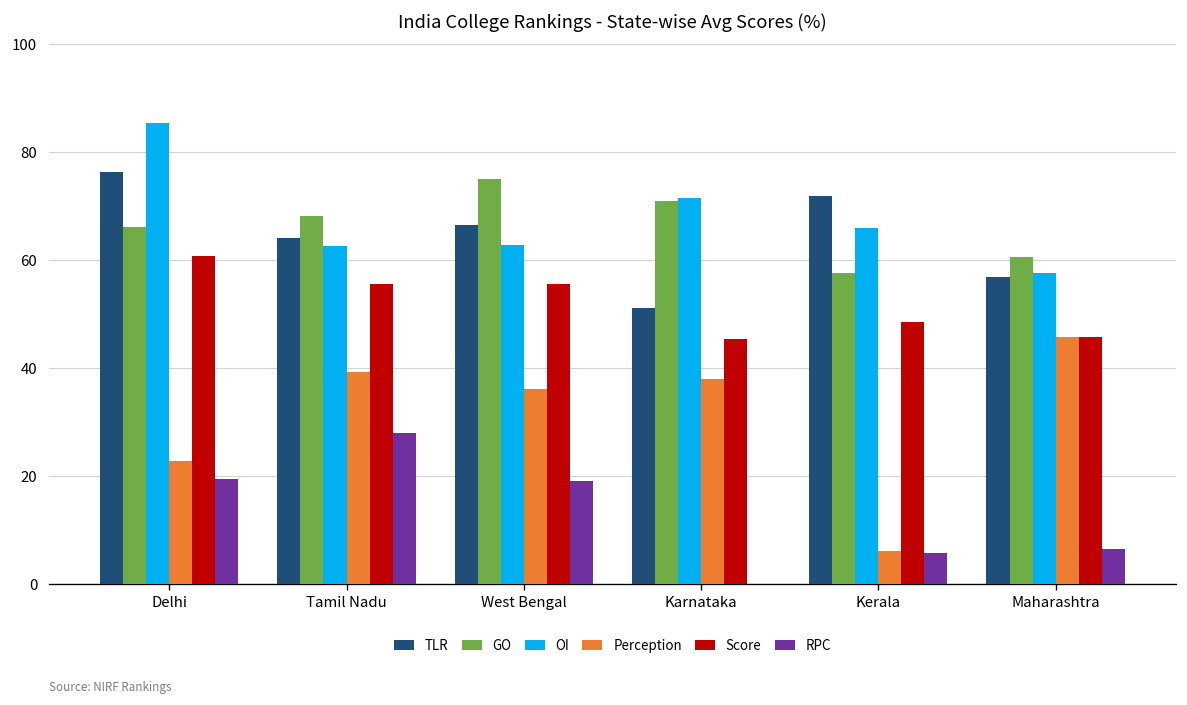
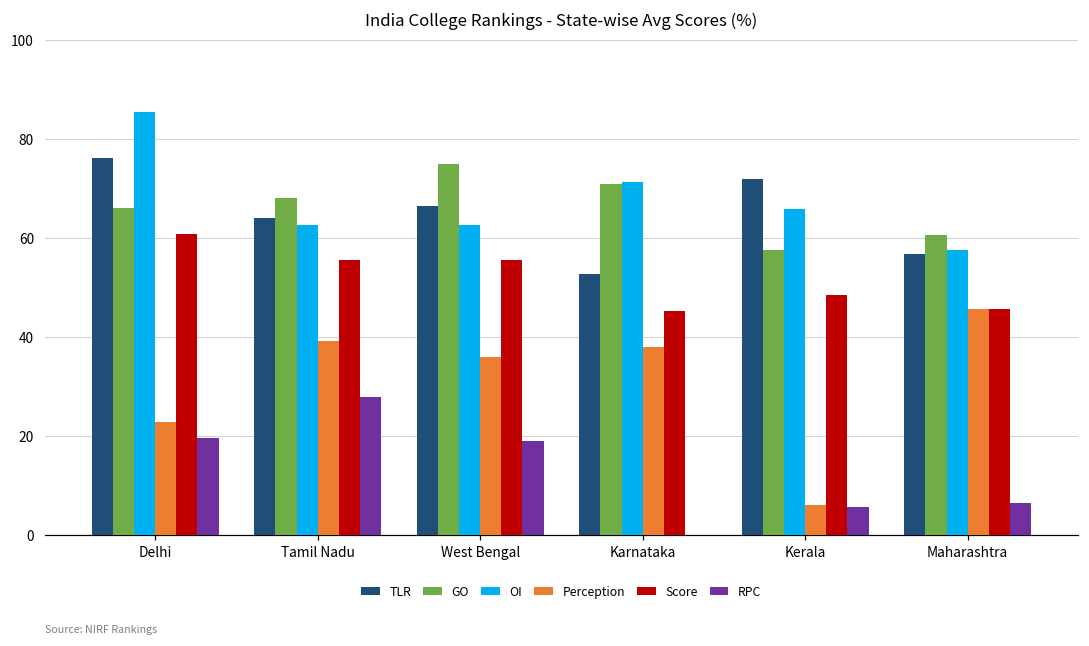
TLR, Karnataka: 51 -> 53
